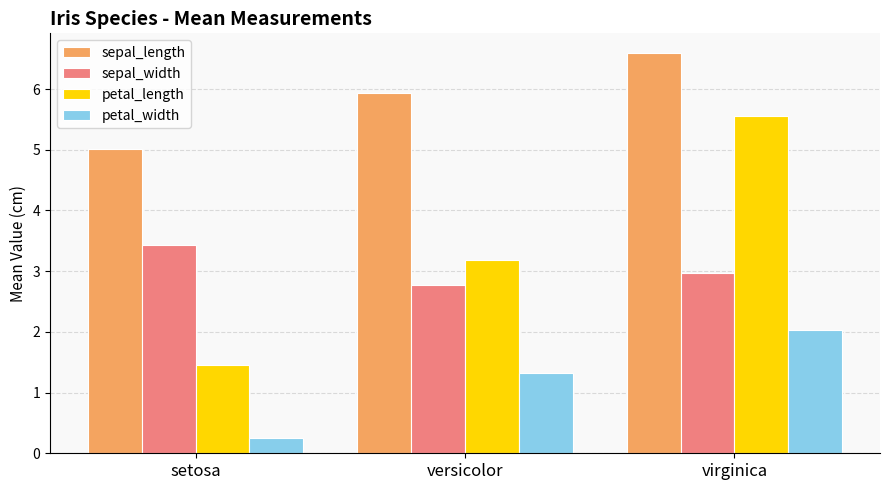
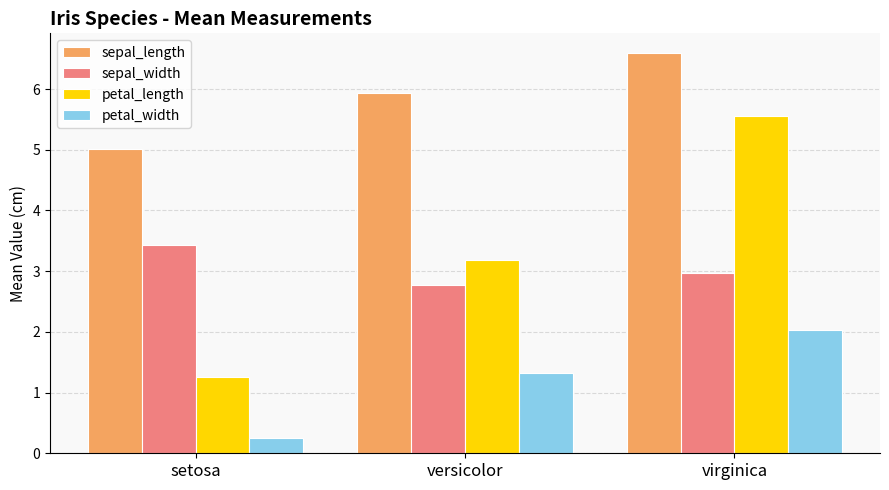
petal_length, setosa: 1.5 -> 1.3
